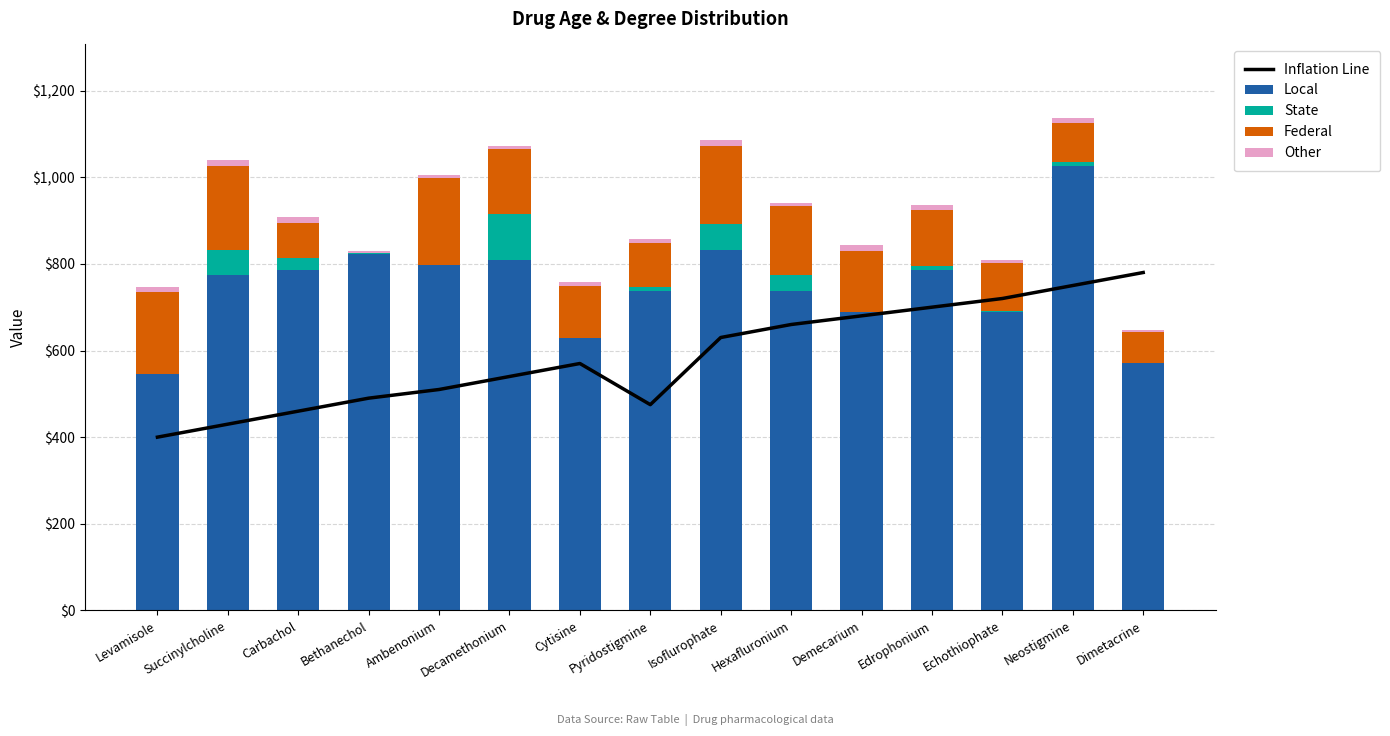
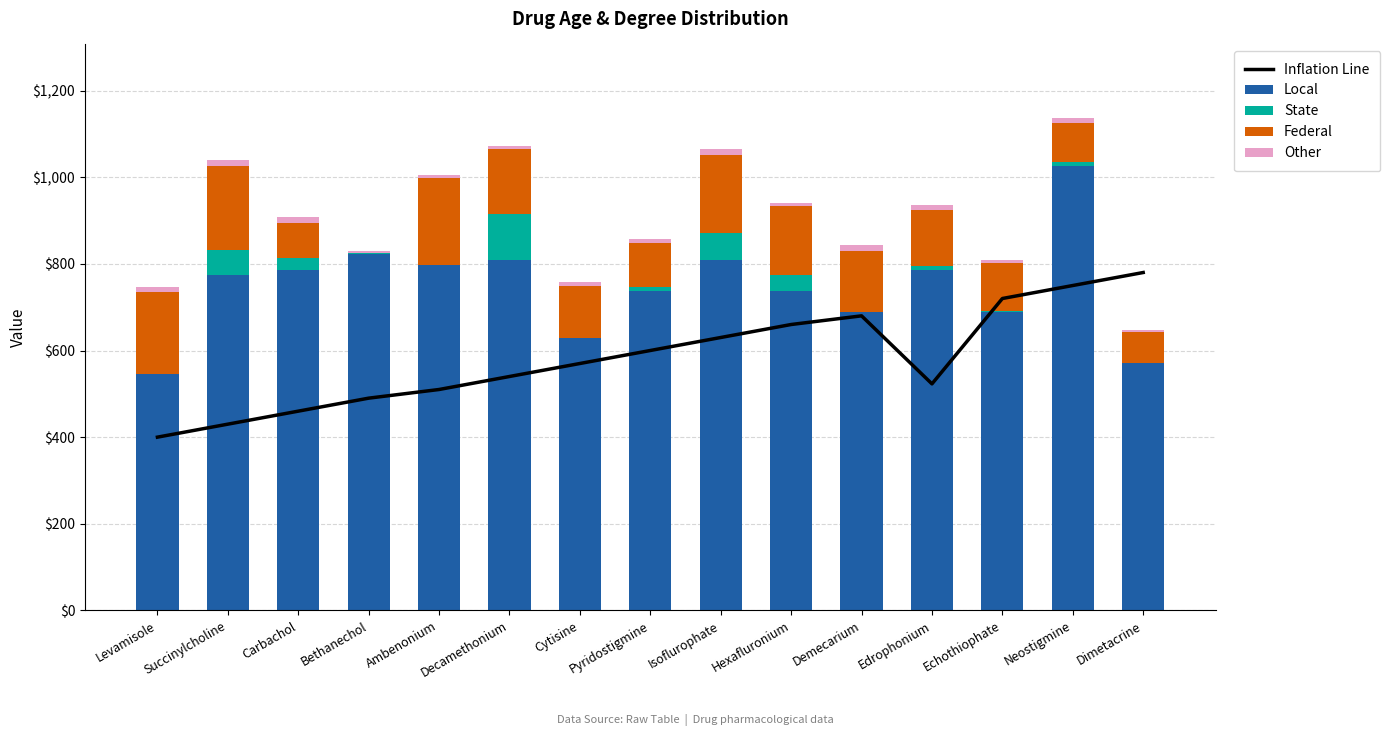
Inflation Line, Pyridostigmine: $480 -> $600
Local, Isoflurophate: $830 -> $810
Inflation Line, Edrophonium: $700 -> $520
